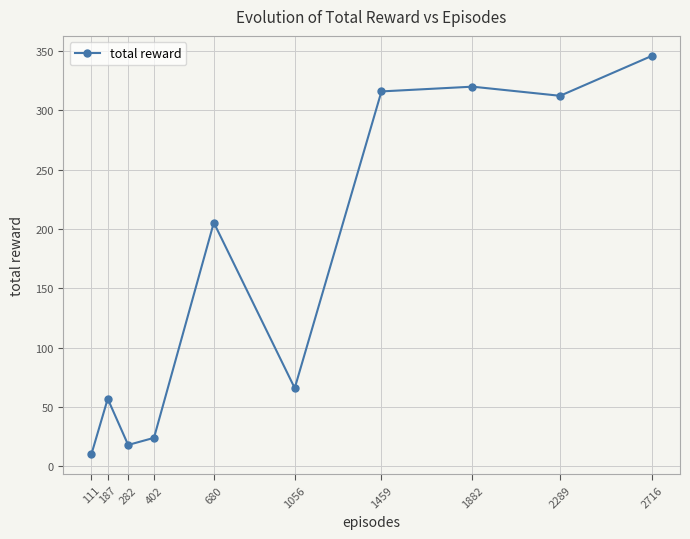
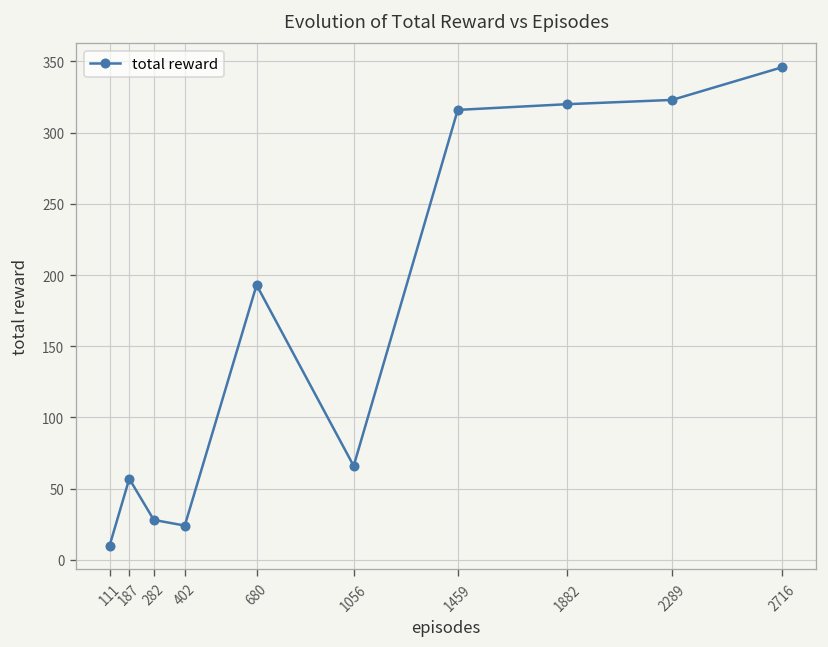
282: 18 -> 28
680: 205 -> 193
2289: 312 -> 323
